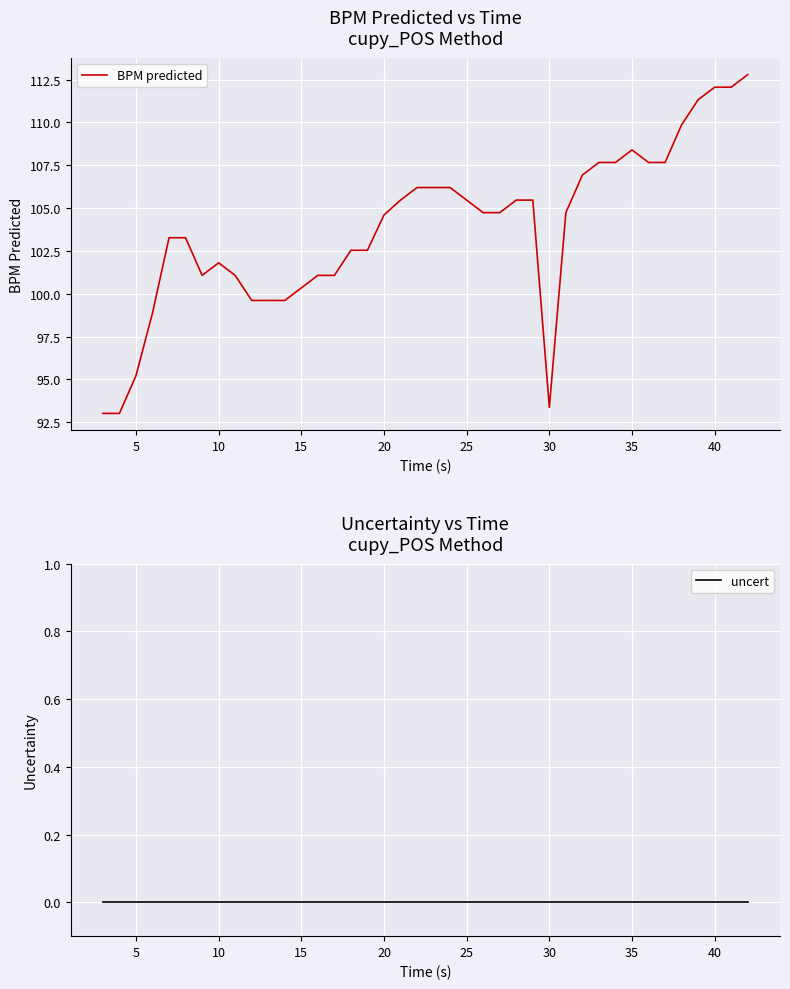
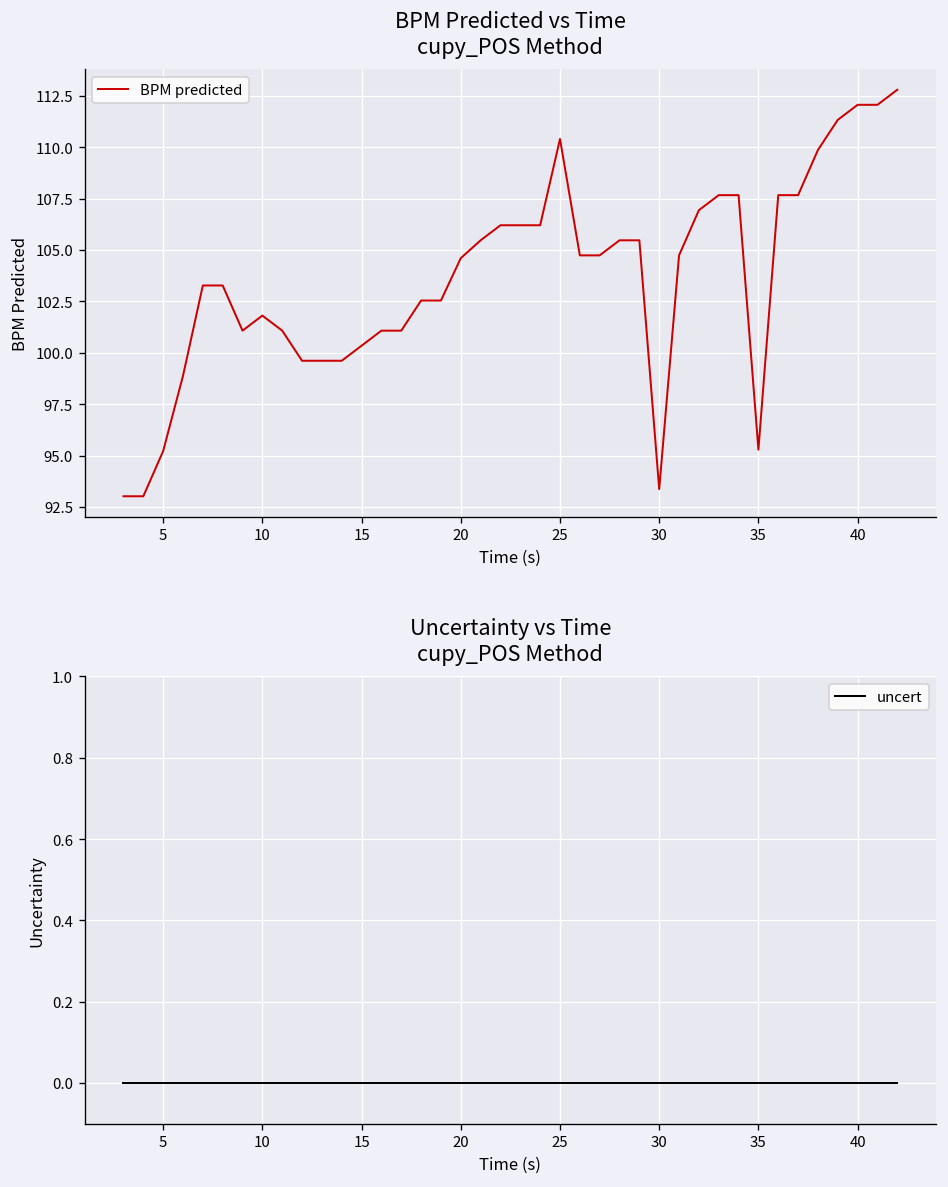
BPM Predicted vs Time cupy_POS Method, 25: 105.5 -> 110.4
BPM Predicted vs Time cupy_POS Method, 35: 108.4 -> 95.3
